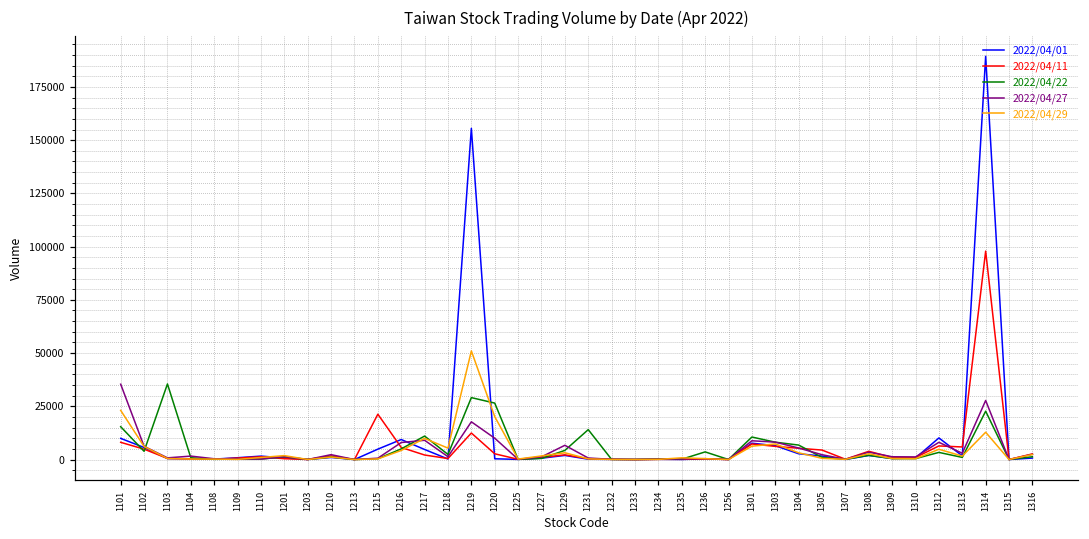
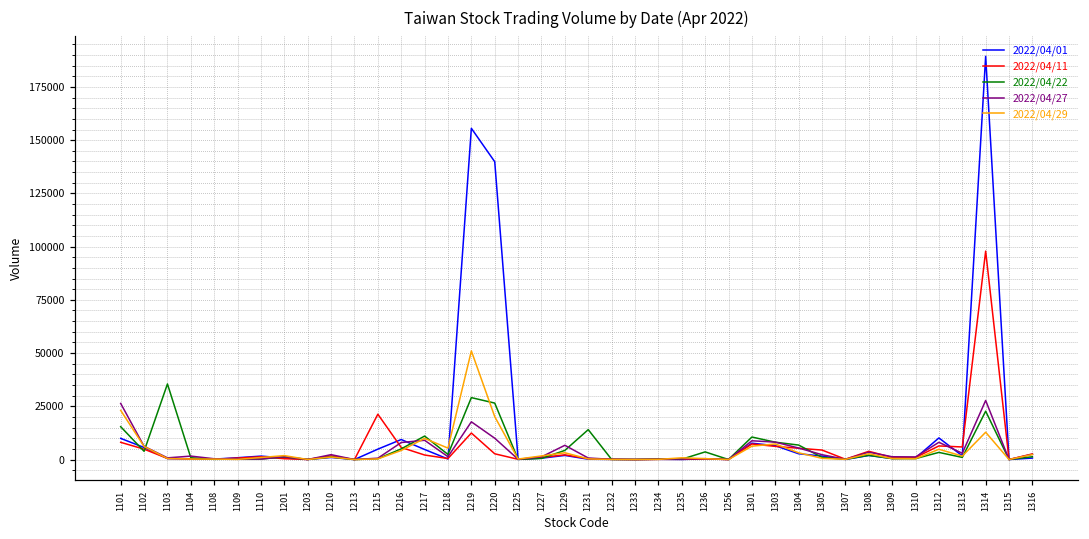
2022/04/27, 1101: 35000 -> 26000
2022/04/01, 1220: 0 -> 140000
